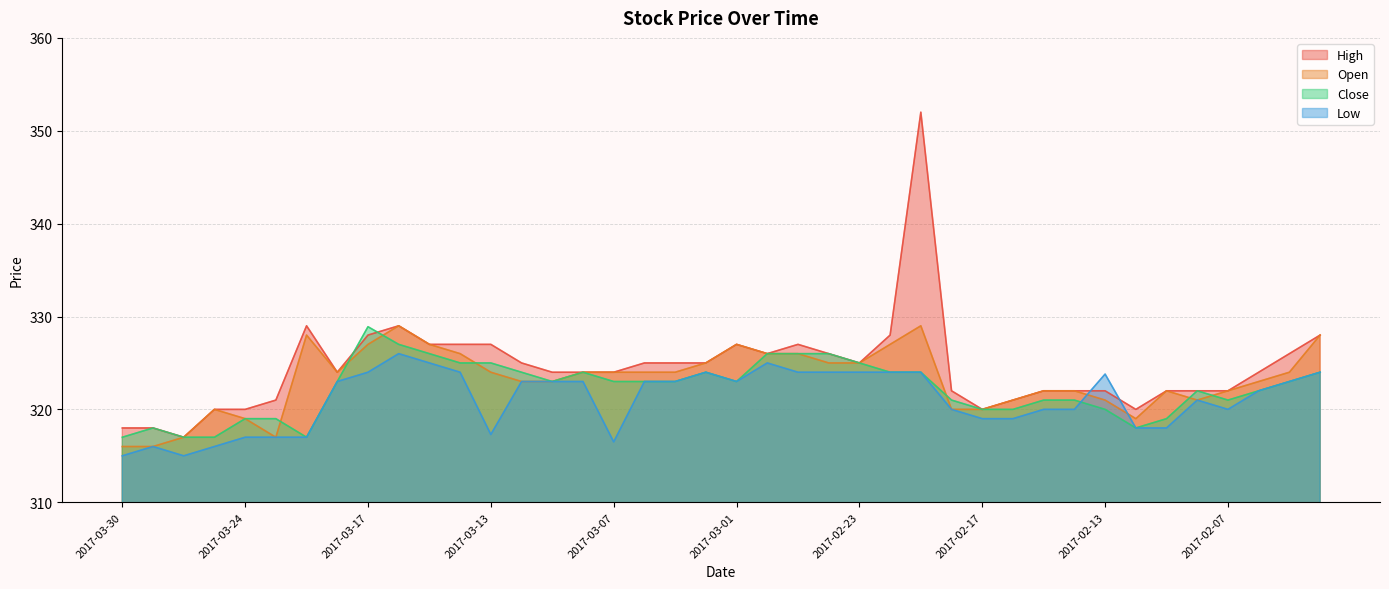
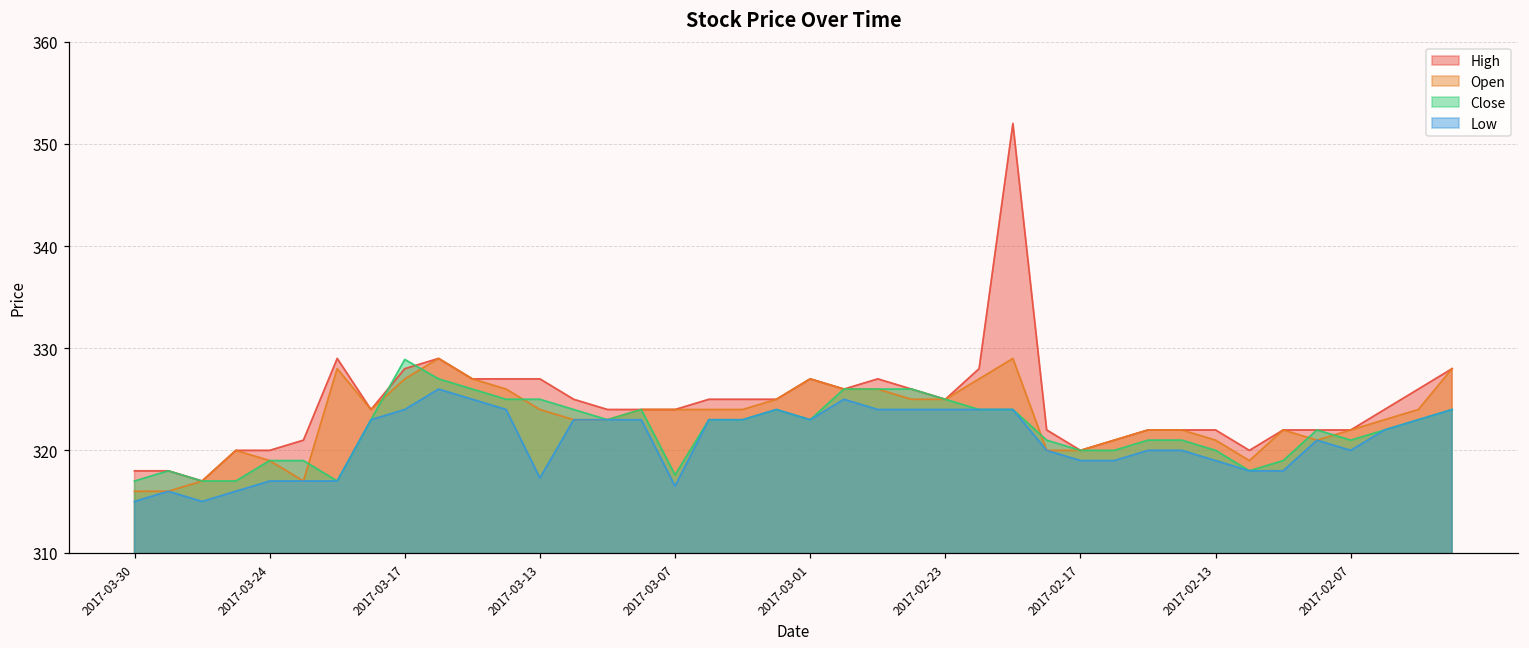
Close, 2017-03-07: 323 -> 318
Low, 2017-02-13: 324 -> 319
